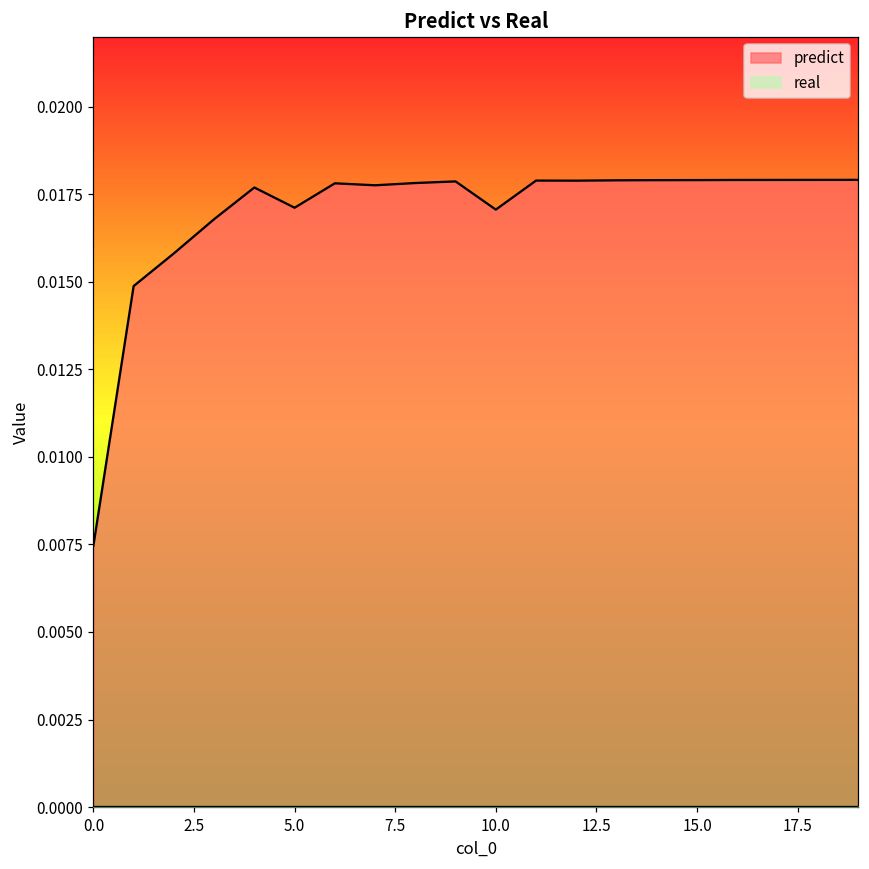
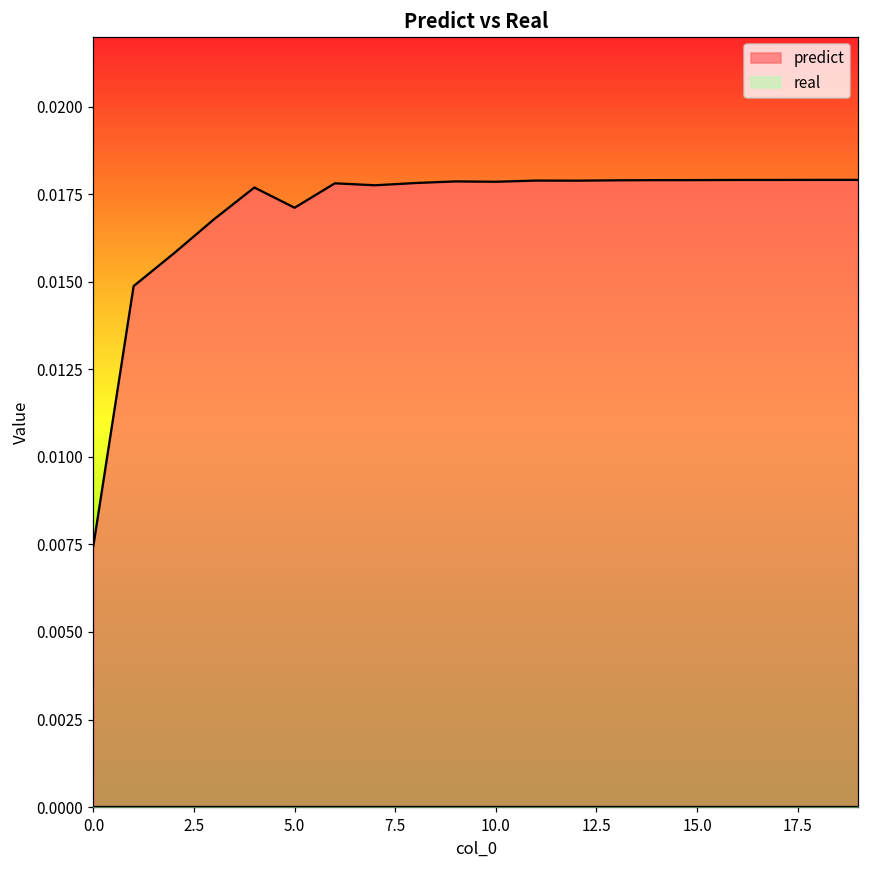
predict, 10.0: 0.0171 -> 0.0179
